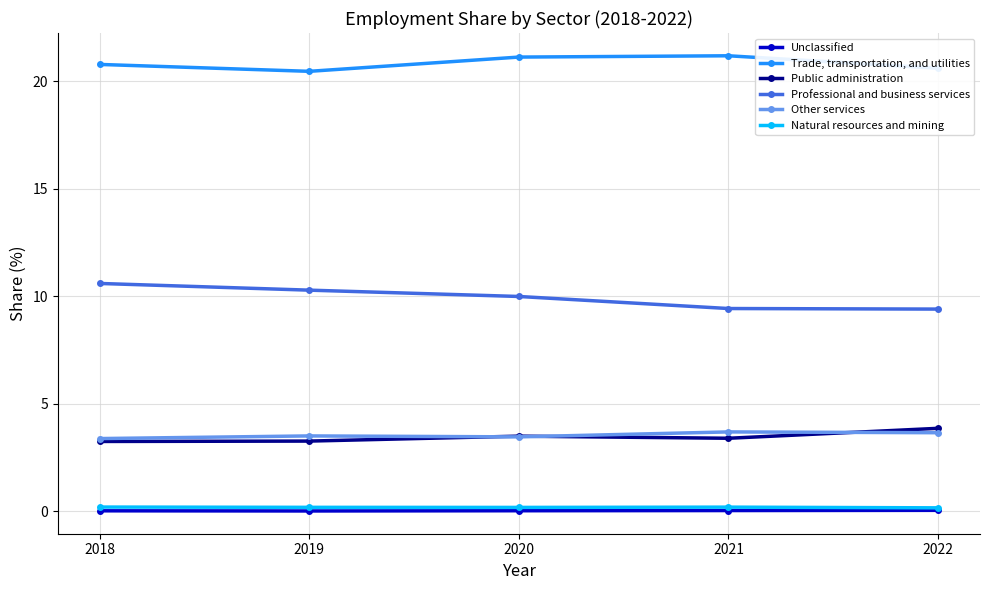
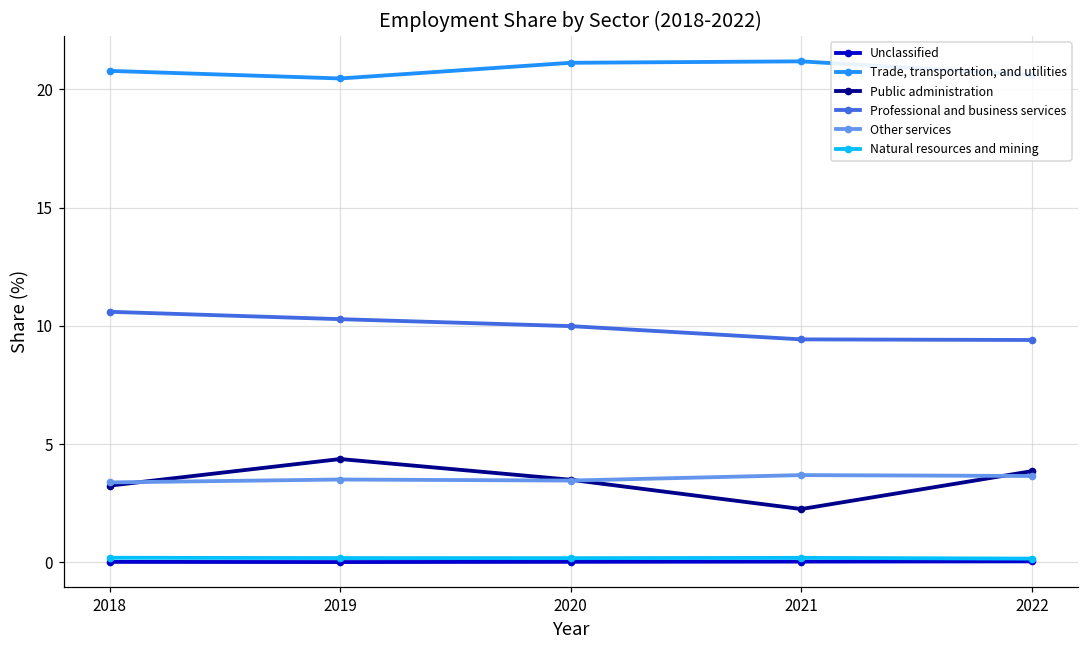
Public administration, 2019: 3.3 -> 4.4
Public administration, 2021: 3.4 -> 2.3
